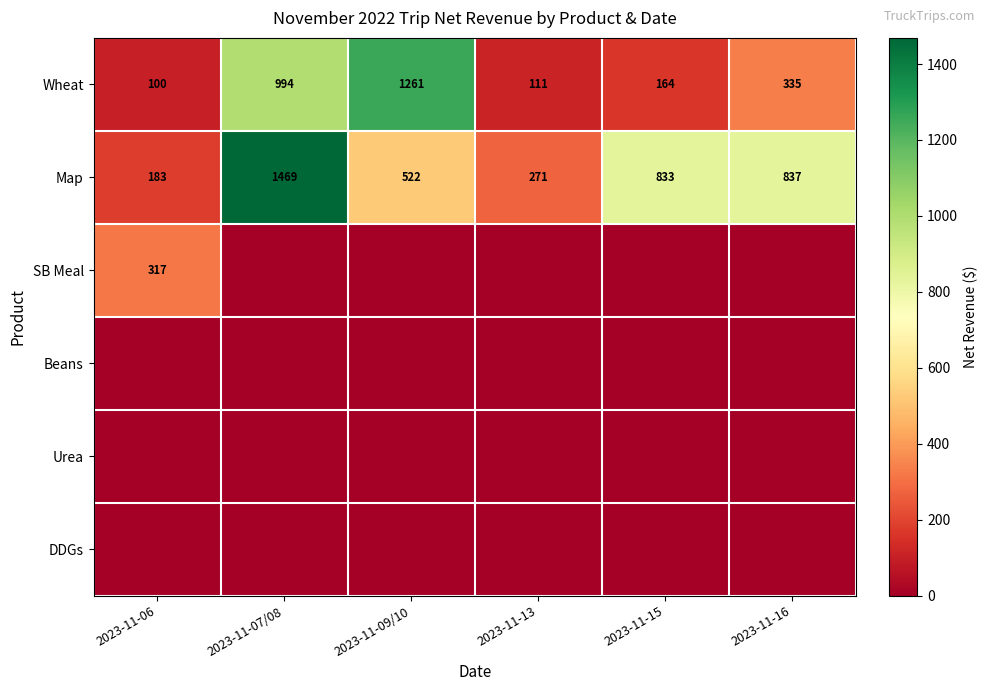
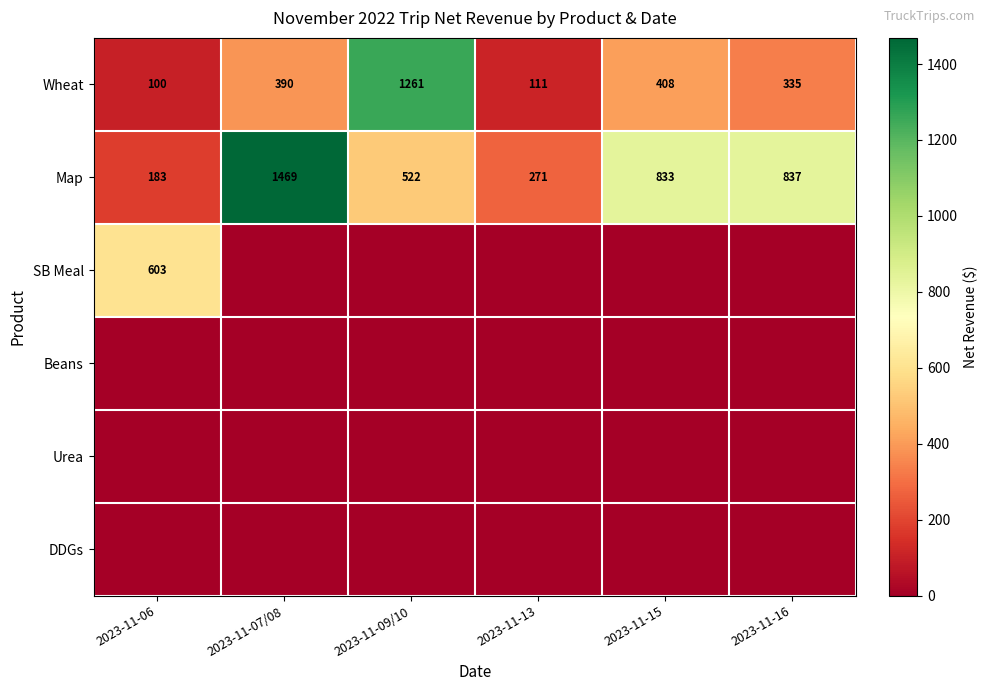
Wheat, 2023-11-07/08: 994 -> 390
Wheat, 2023-11-15: 164 -> 408
SB Meal, 2023-11-06: 317 -> 603
